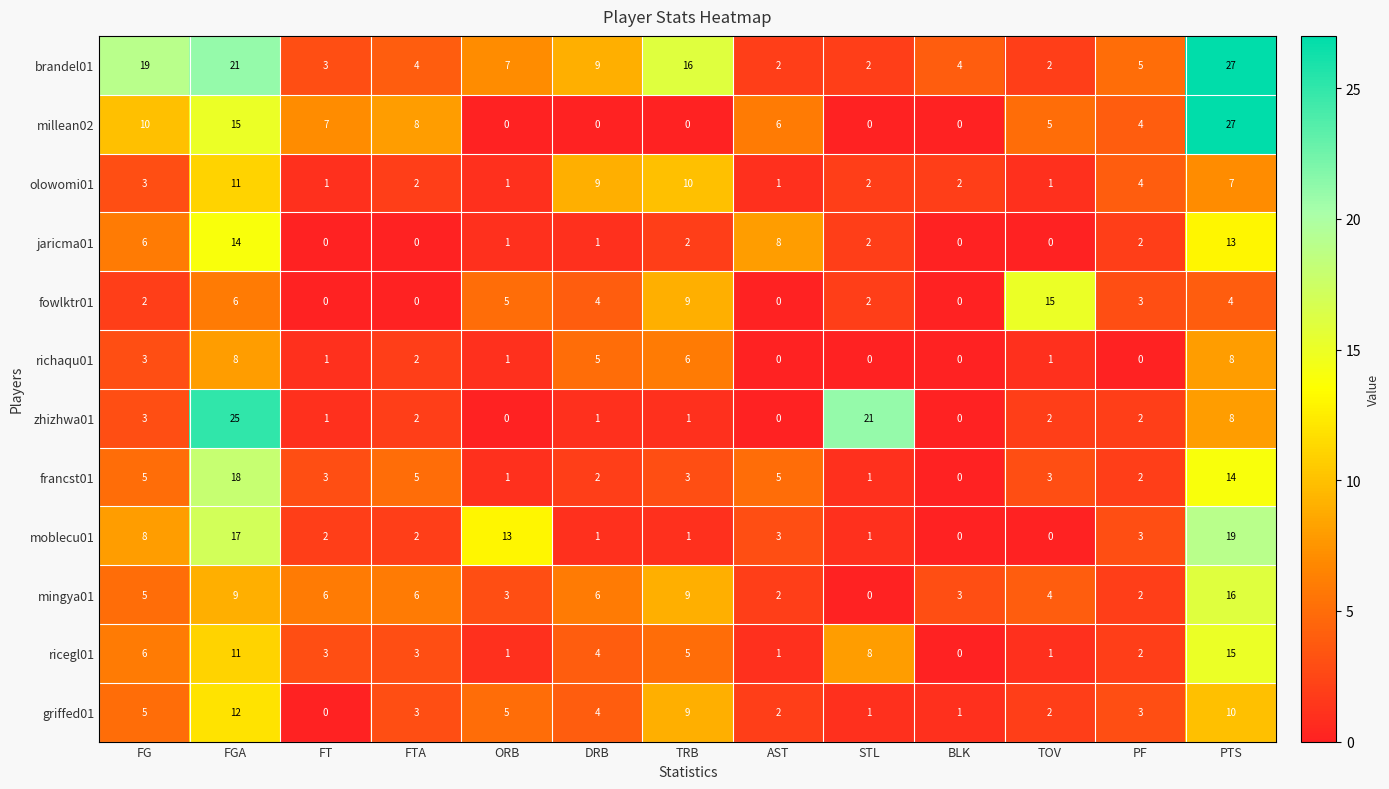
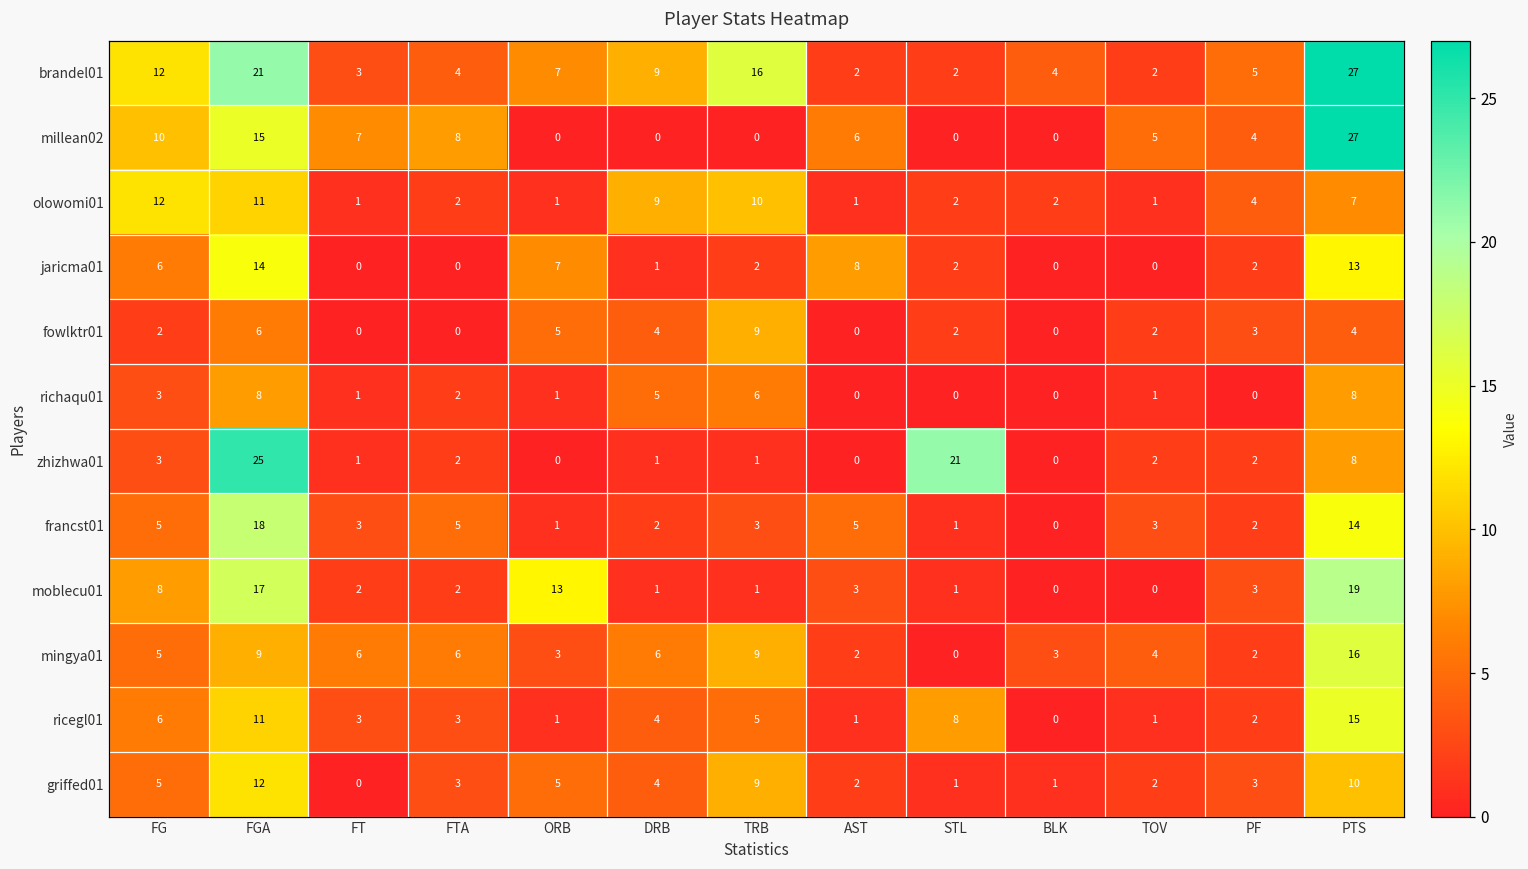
brandel01, FG: 19 -> 12
olowomi01, FG: 3 -> 12
jaricma01, ORB: 1 -> 7
fowlktr01, TOV: 15 -> 2
